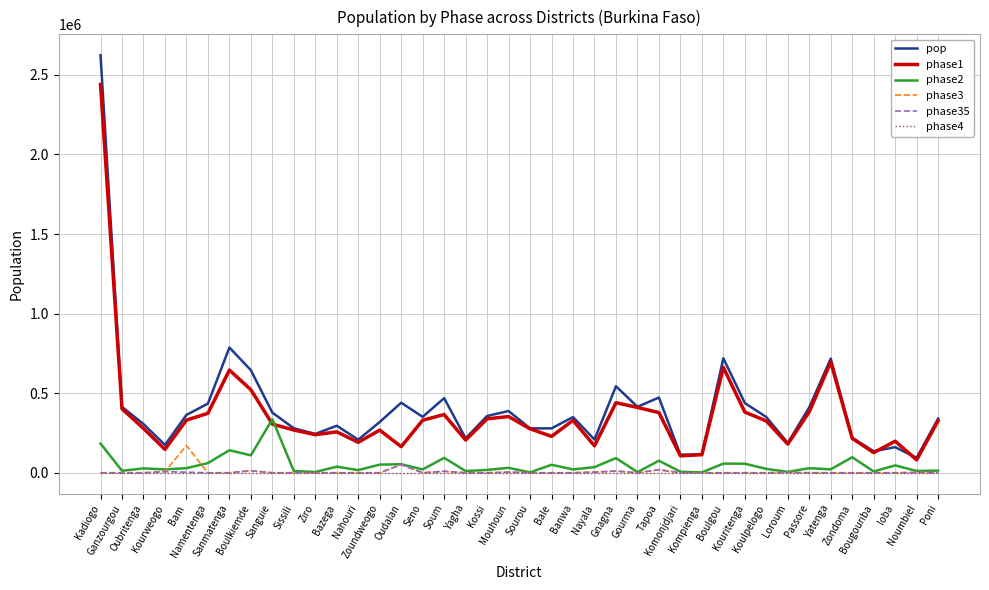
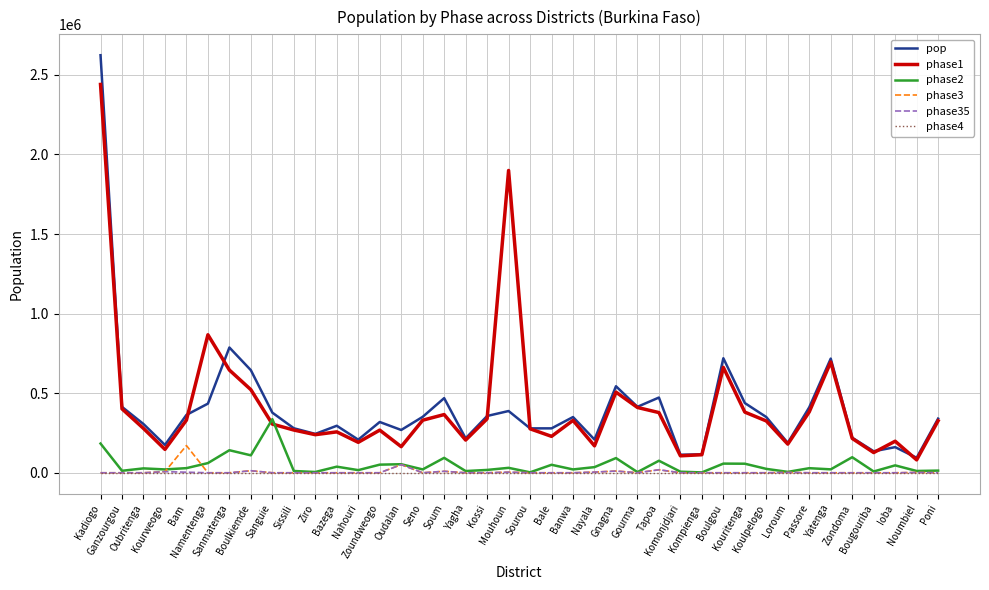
phase1, Namentenga: 370000 -> 870000
pop, Oudalan: 440000 -> 270000
phase1, Mouhoun: 350000 -> 1900000
phase1, Gnagna: 440000 -> 510000
